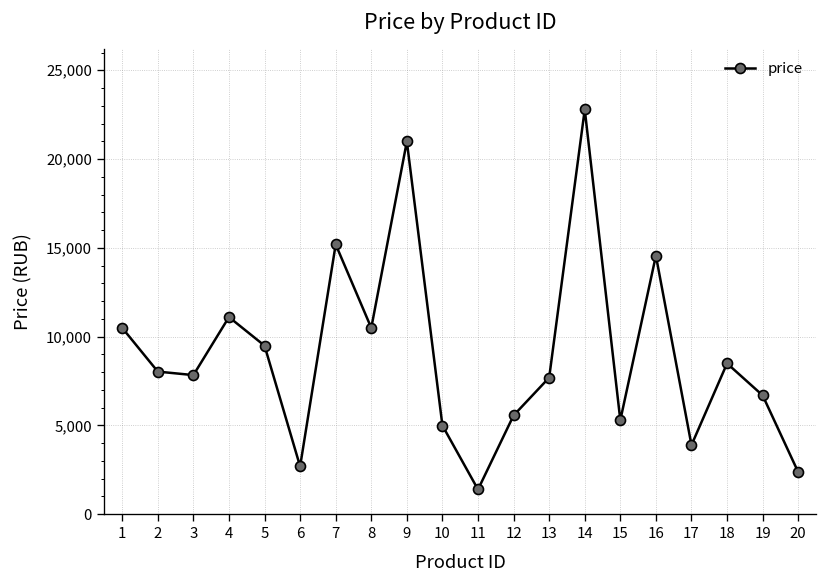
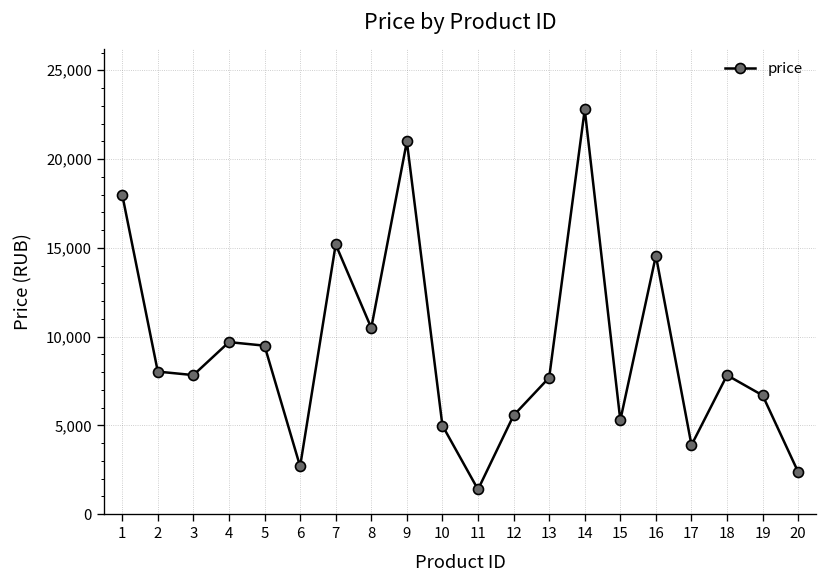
1: 10,500 -> 18,000
4: 11,100 -> 9,700
18: 8,500 -> 7,800
